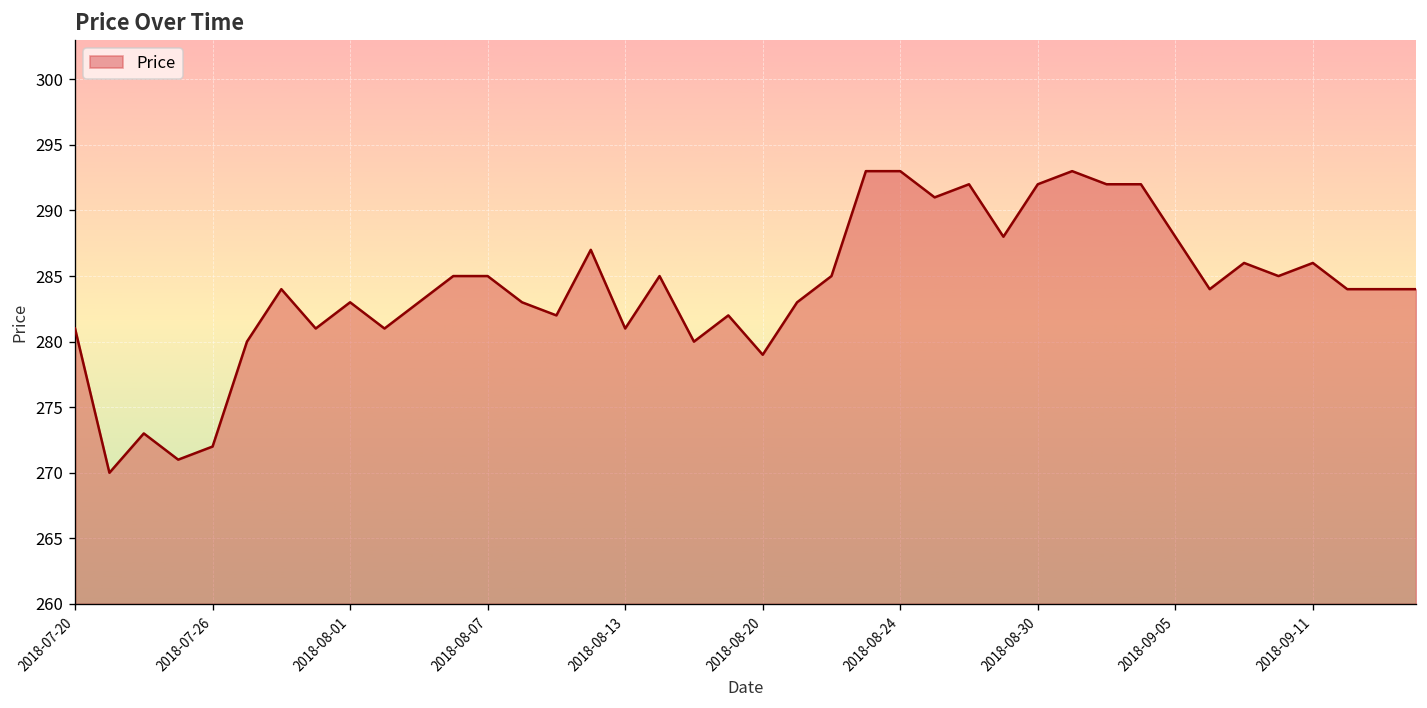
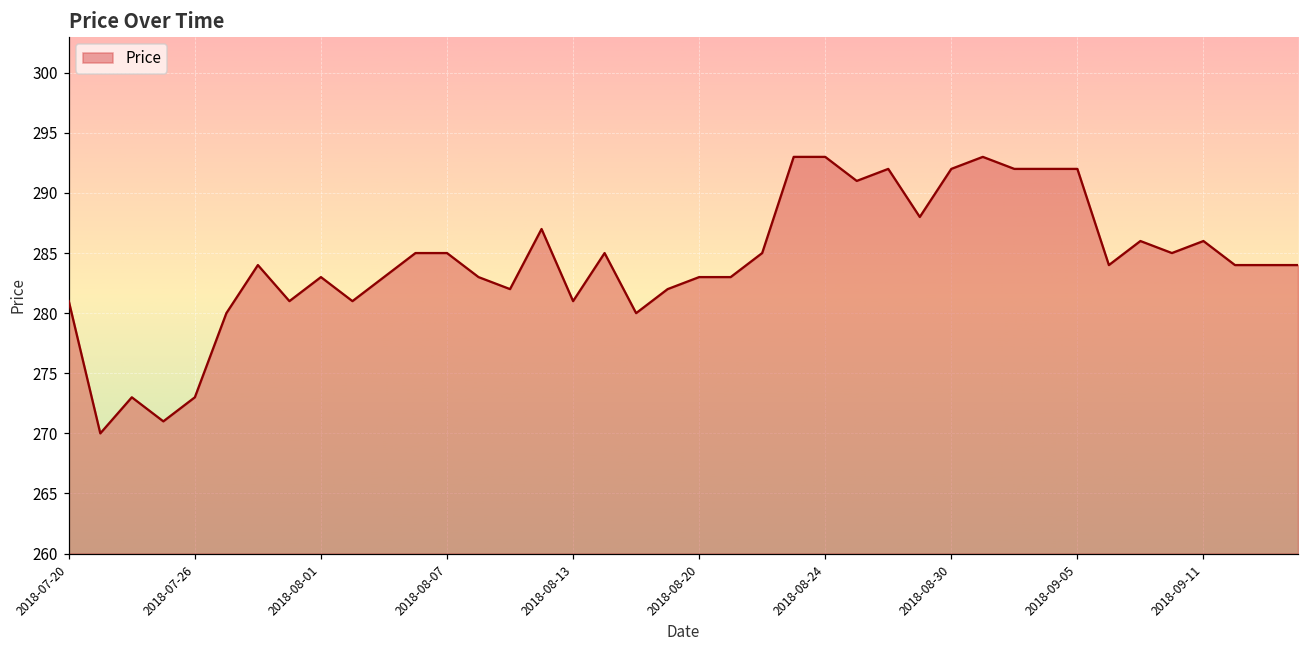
2018-07-26: 272 -> 273
2018-08-20: 279 -> 283
2018-09-05: 288 -> 292
